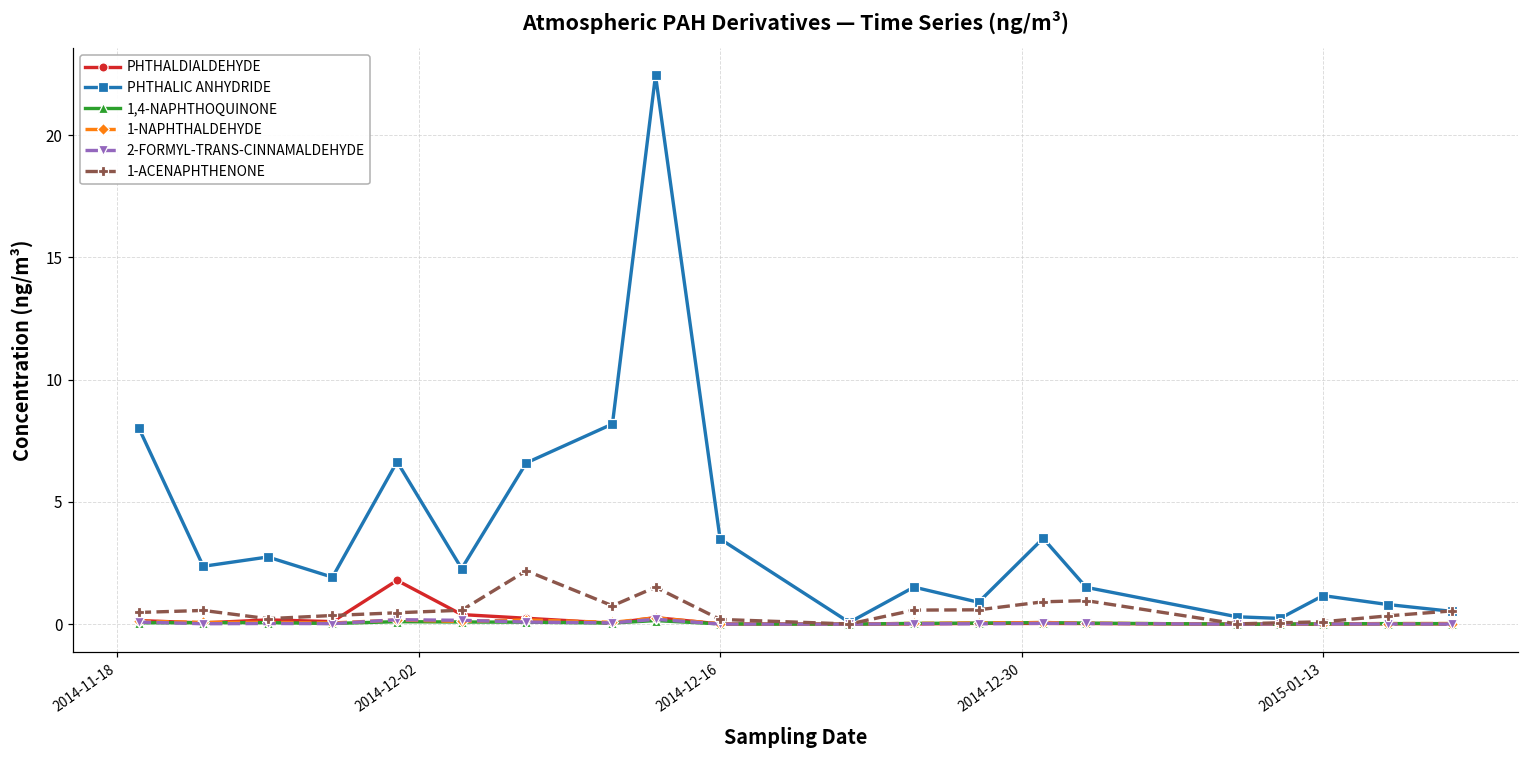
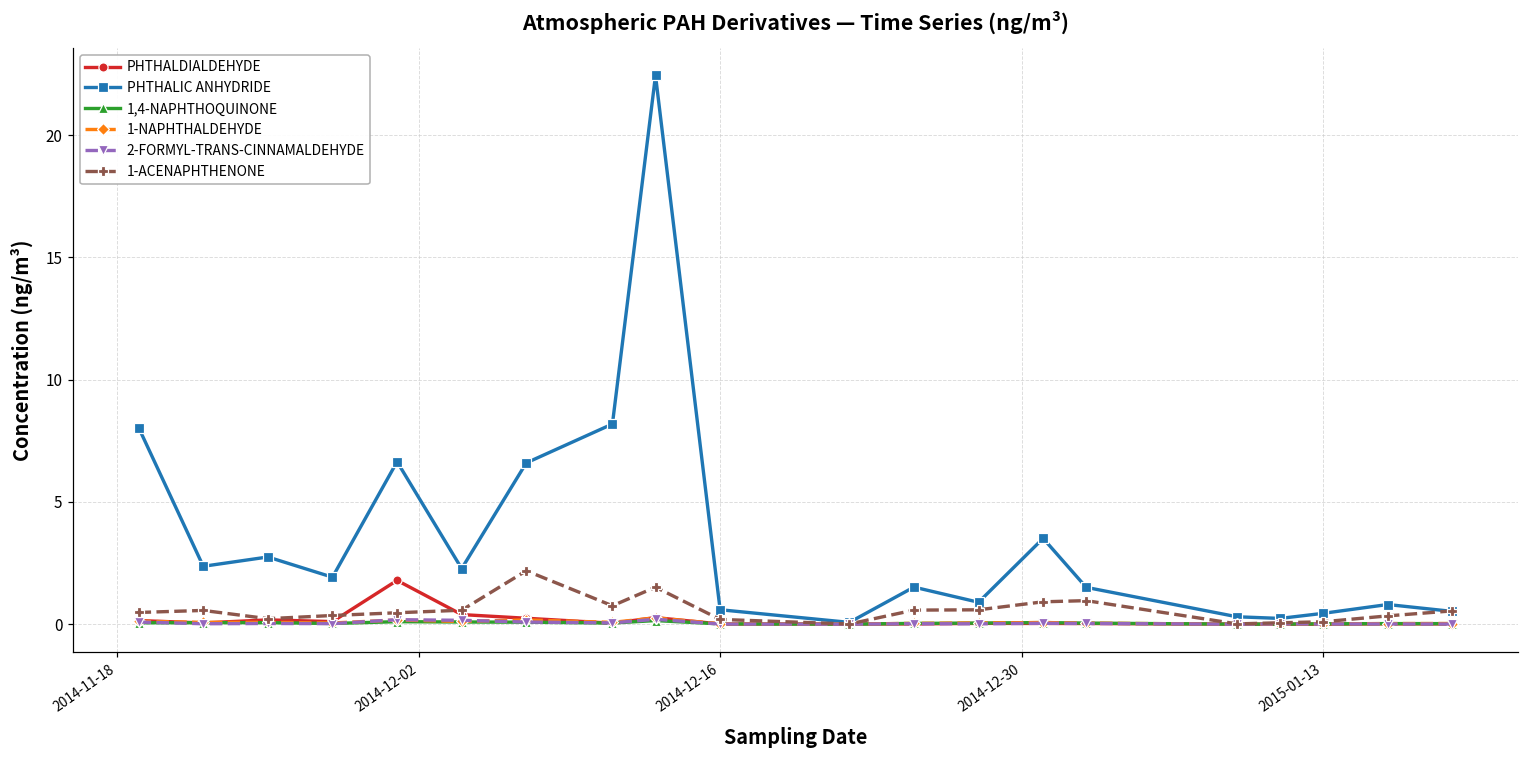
PHTHALIC ANHYDRIDE, 2014-12-16: 3.5 -> 0.6
PHTHALIC ANHYDRIDE, 2015-01-13: 1.2 -> 0.4
